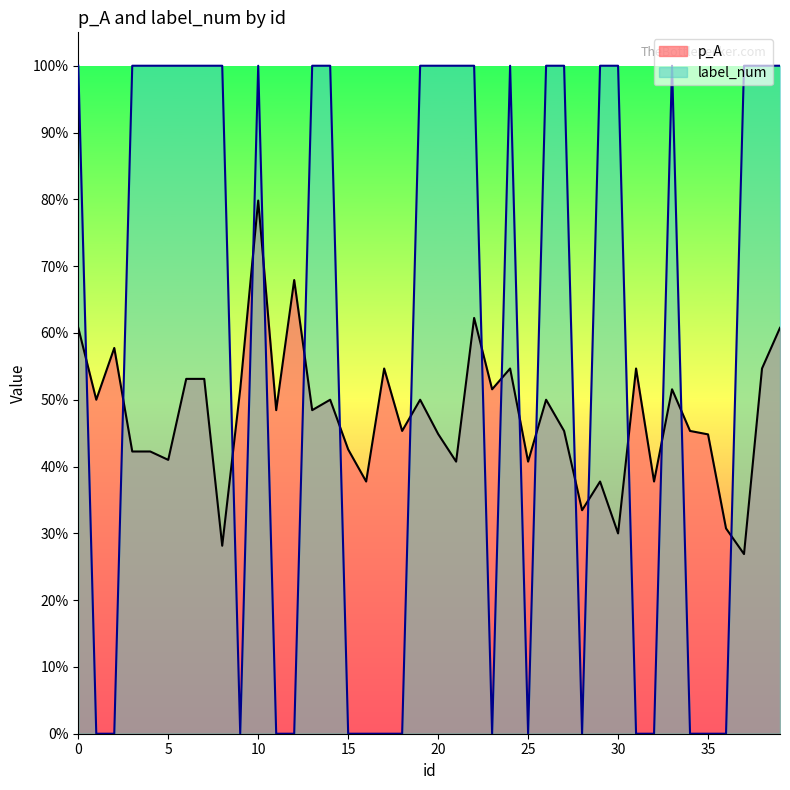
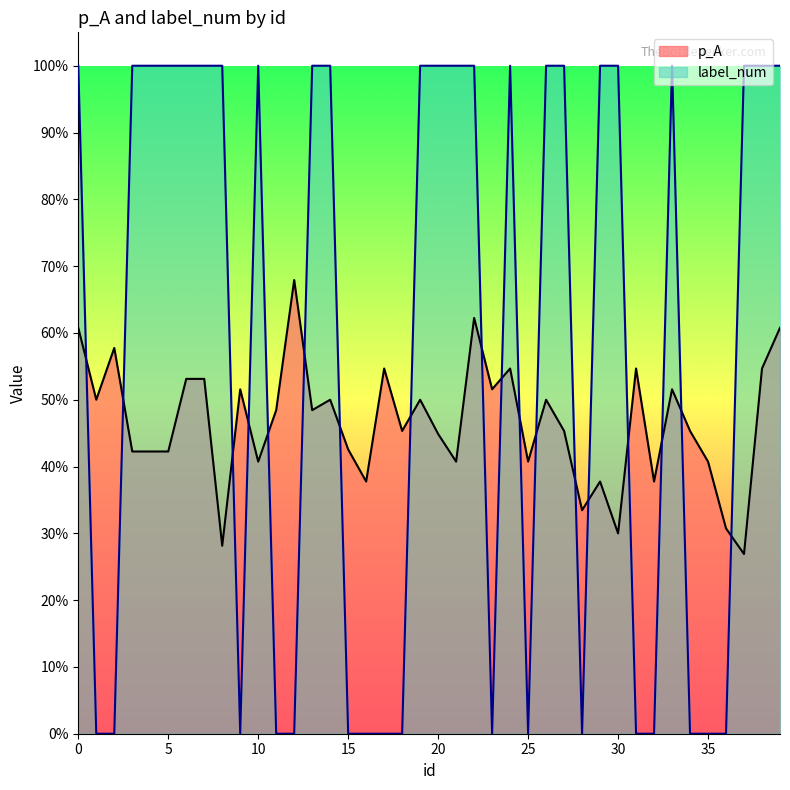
p_A, 5: 41% -> 42%
p_A, 10: 80% -> 41%
p_A, 35: 45% -> 41%
